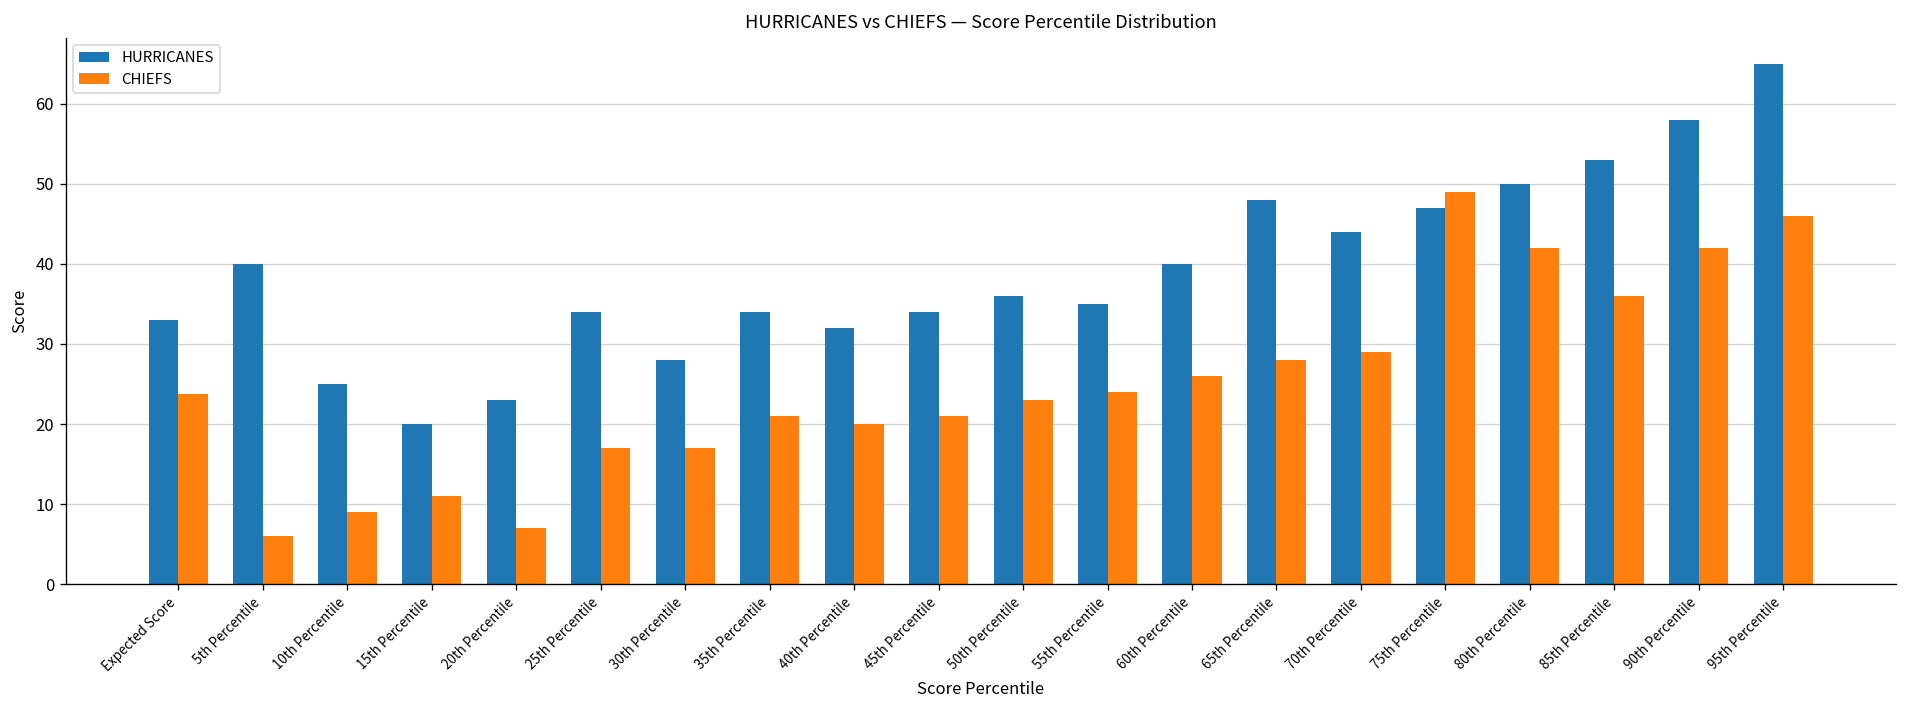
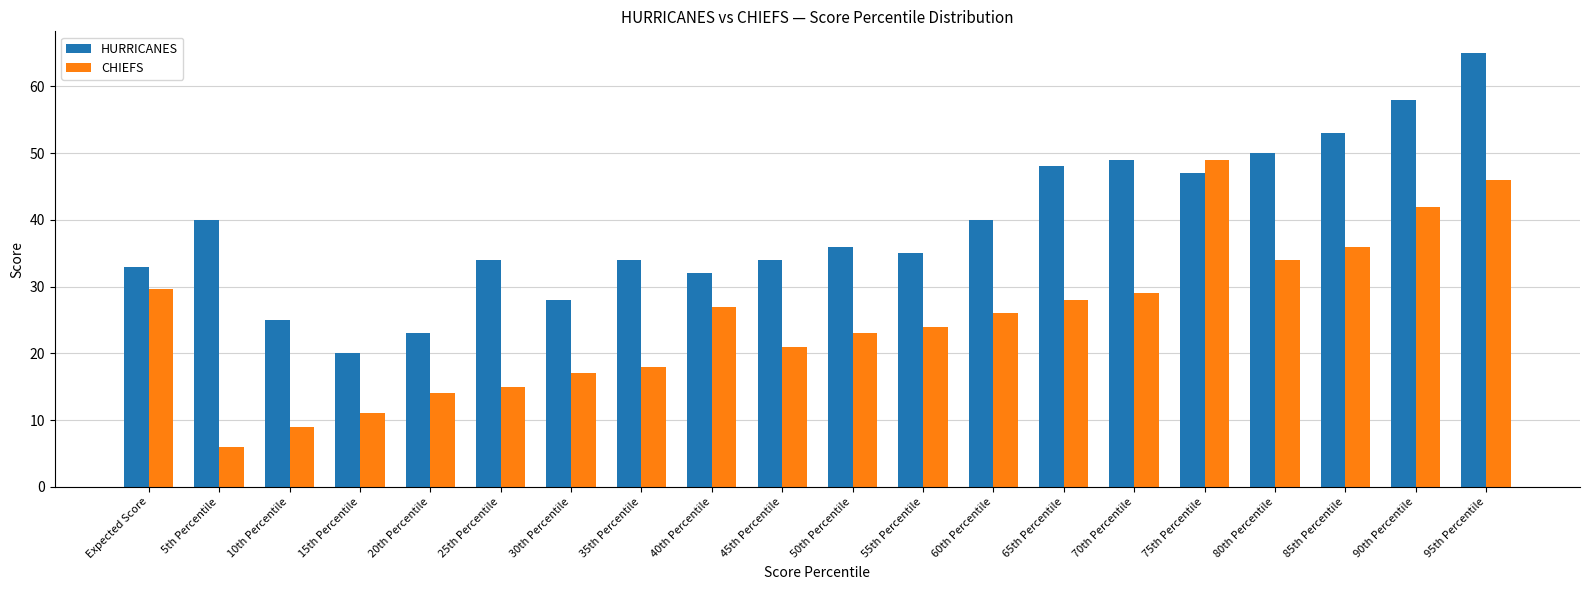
CHIEFS, Expected Score: 24 -> 30
CHIEFS, 20th Percentile: 7 -> 14
CHIEFS, 25th Percentile: 17 -> 15
CHIEFS, 35th Percentile: 21 -> 18
CHIEFS, 40th Percentile: 20 -> 27
HURRICANES, 70th Percentile: 44 -> 49
CHIEFS, 80th Percentile: 42 -> 34
